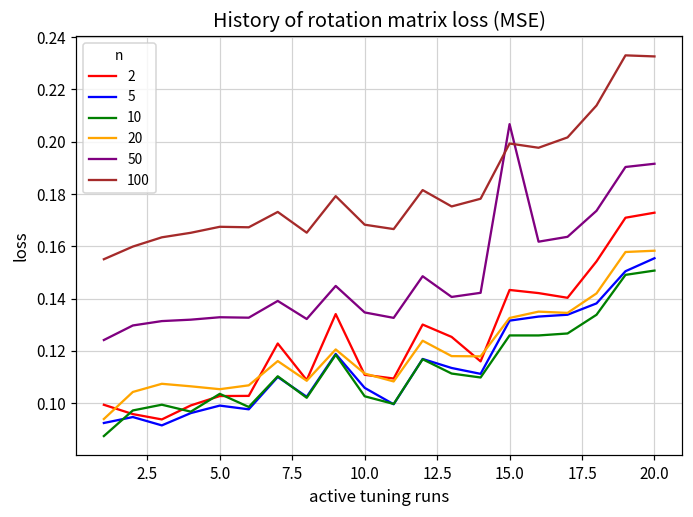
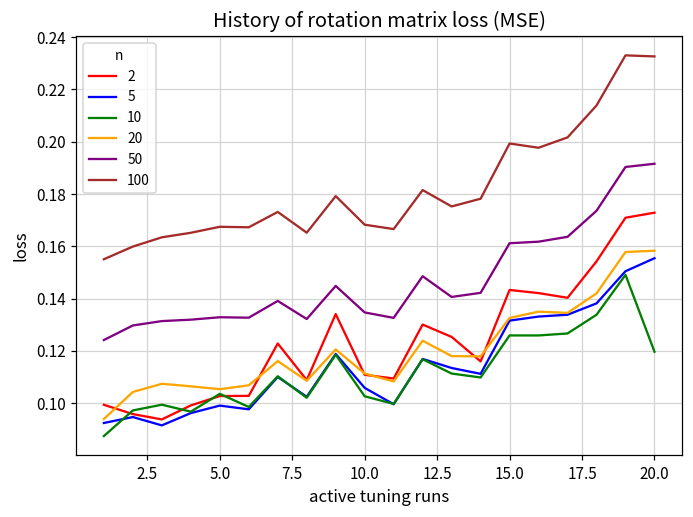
50, 15.0: 0.207 -> 0.161
10, 20.0: 0.151 -> 0.120
